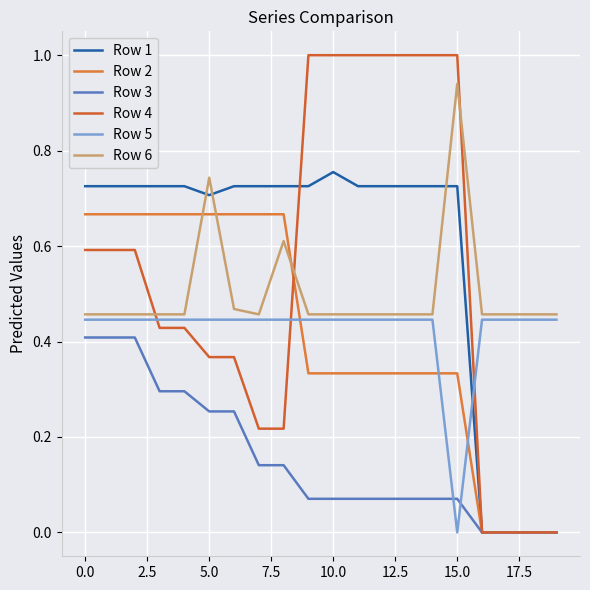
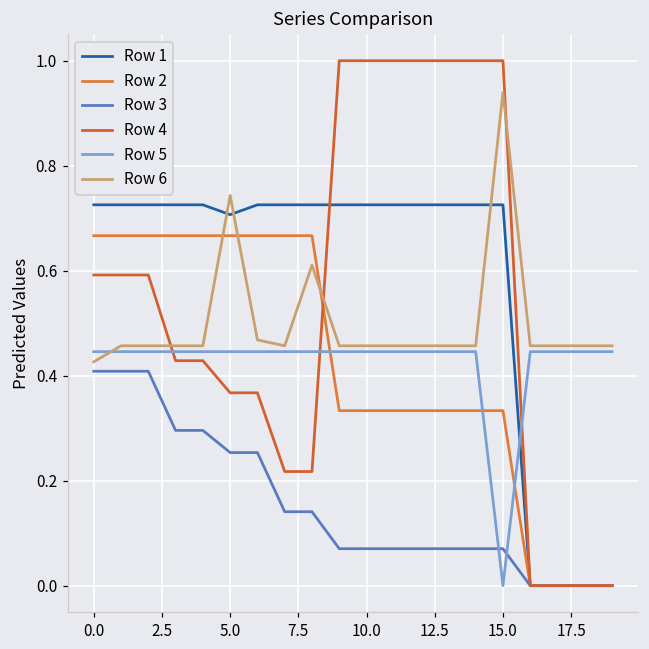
Row 6, 0.0: 0.46 -> 0.43
Row 1, 10.0: 0.76 -> 0.73
